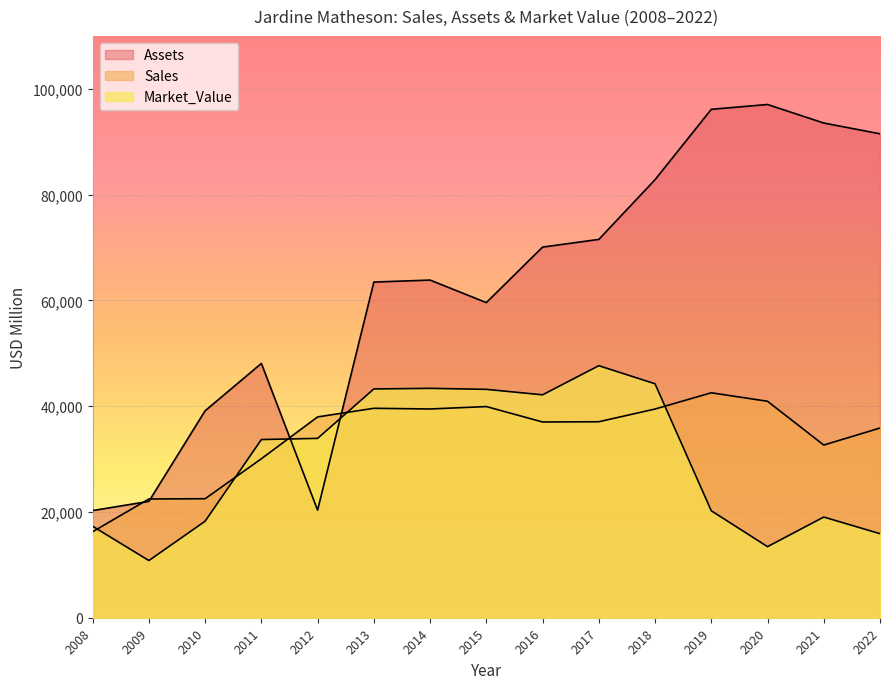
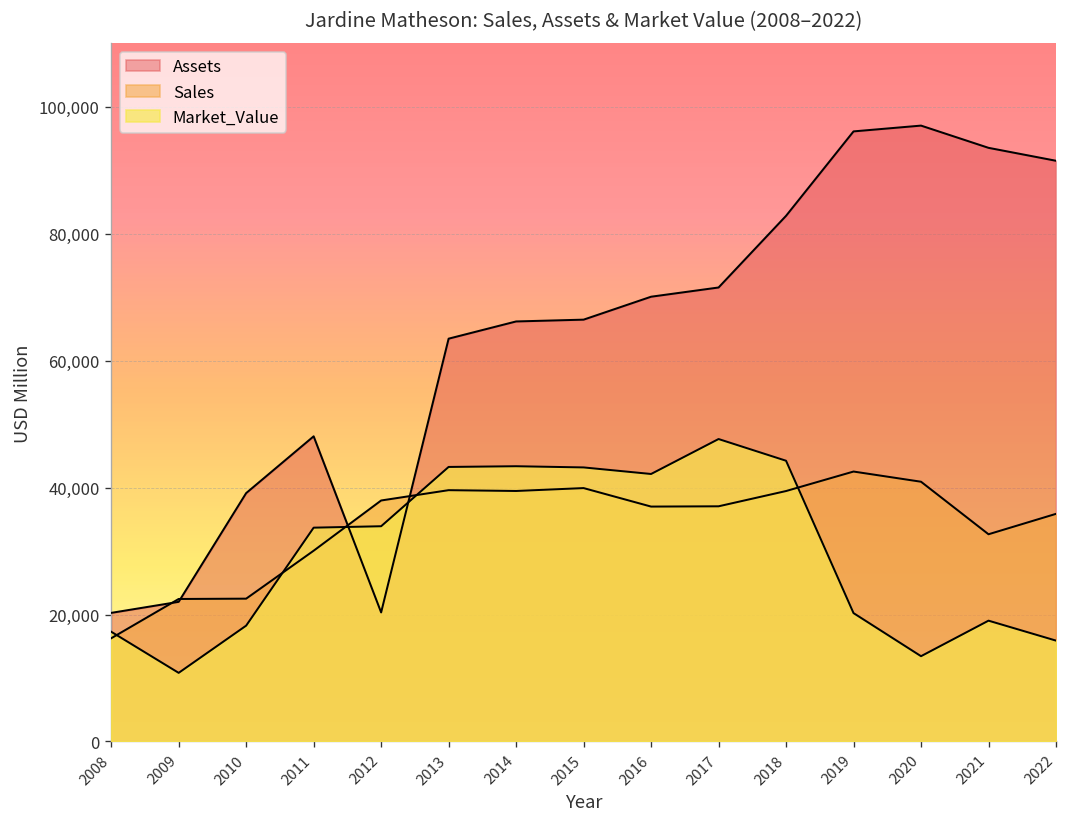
Assets, 2014: 64,000 -> 66,000
Assets, 2015: 60,000 -> 66,000
